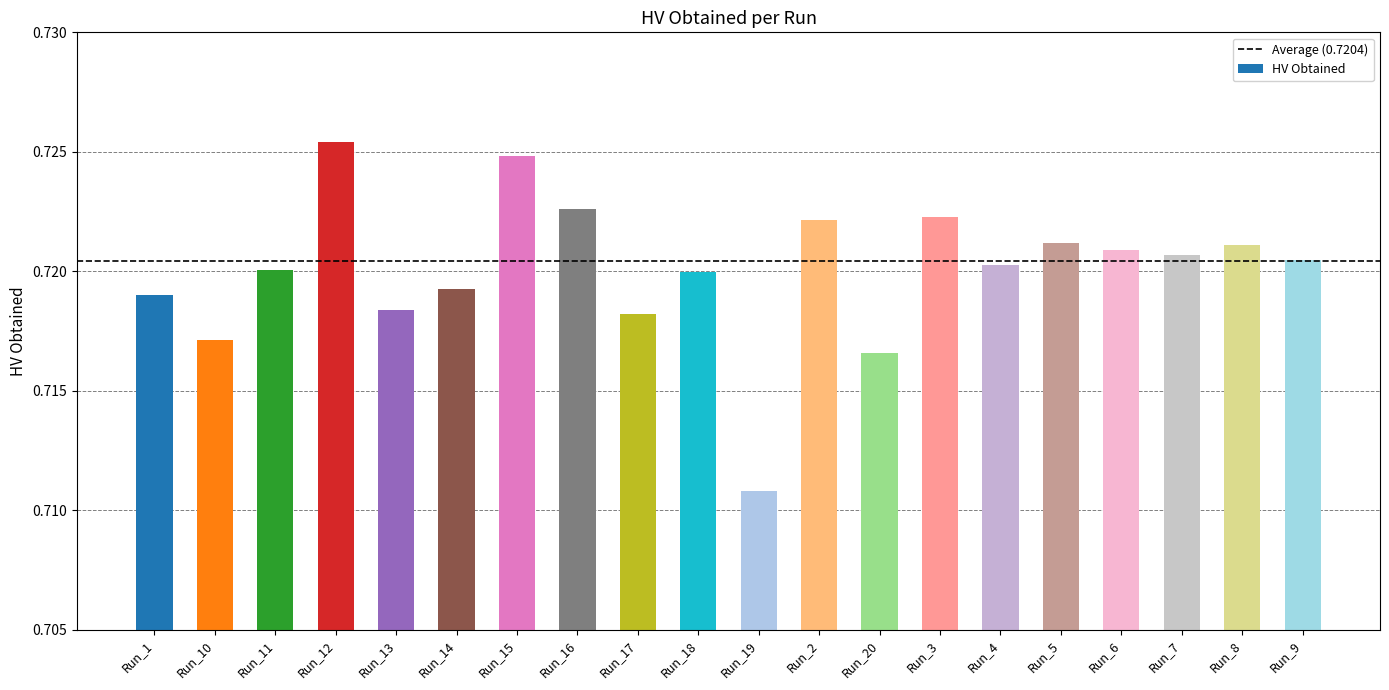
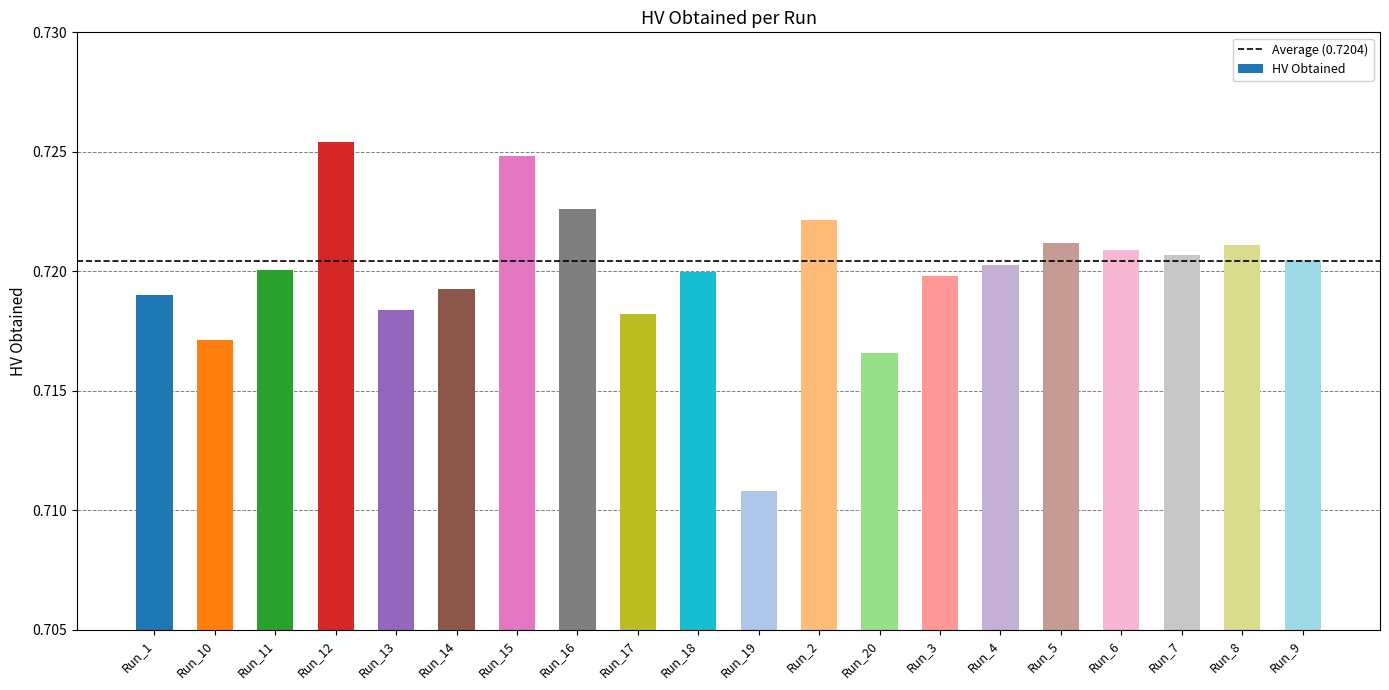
Run_3: 0.7223 -> 0.7198
